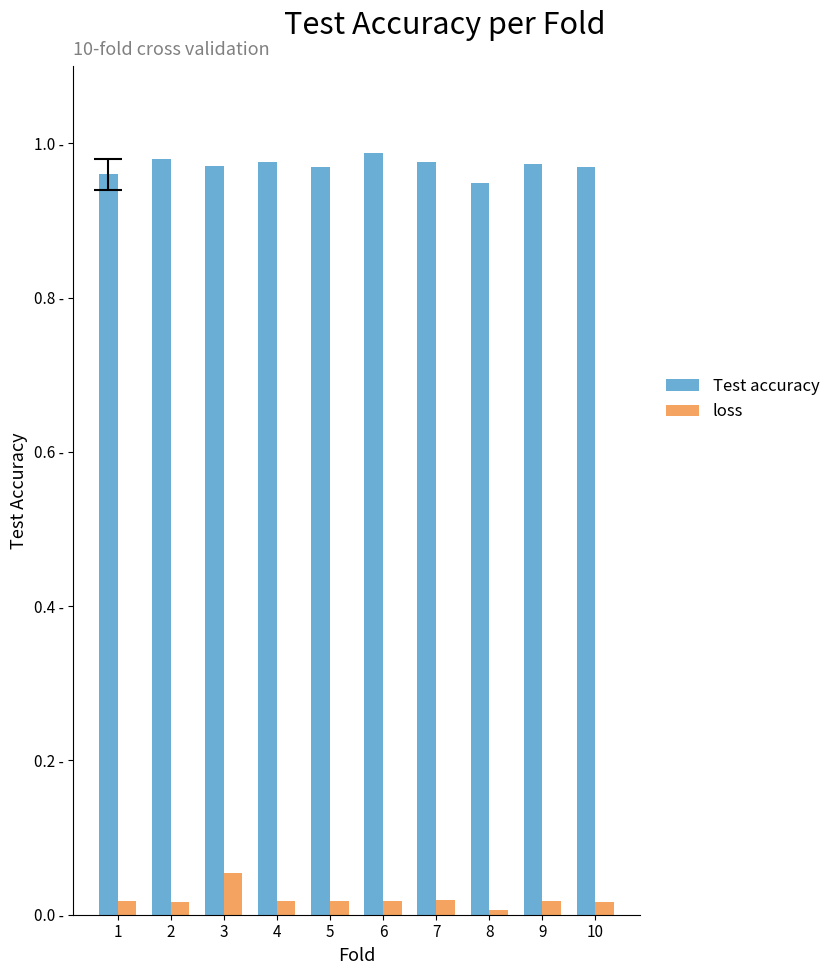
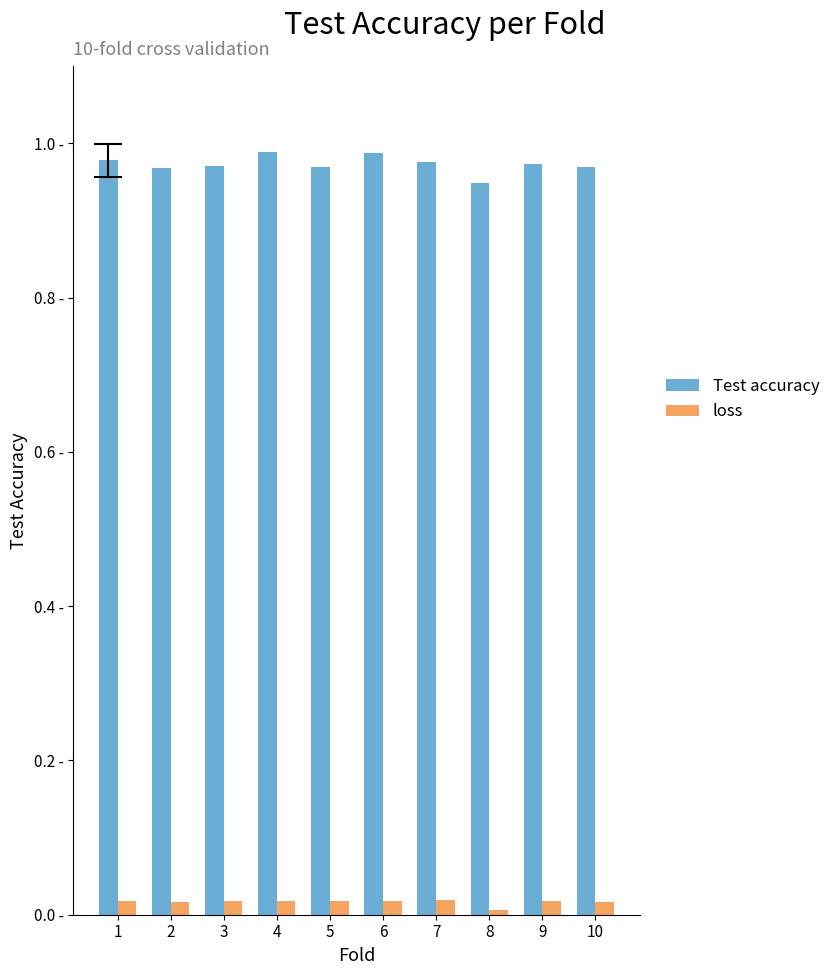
Test accuracy, 1: 0.96 - -> 0.98 -
Test accuracy, 2: 0.98 - -> 0.97 -
loss, 3: 0.05 - -> 0.02 -
Test accuracy, 4: 0.98 - -> 0.99 -
